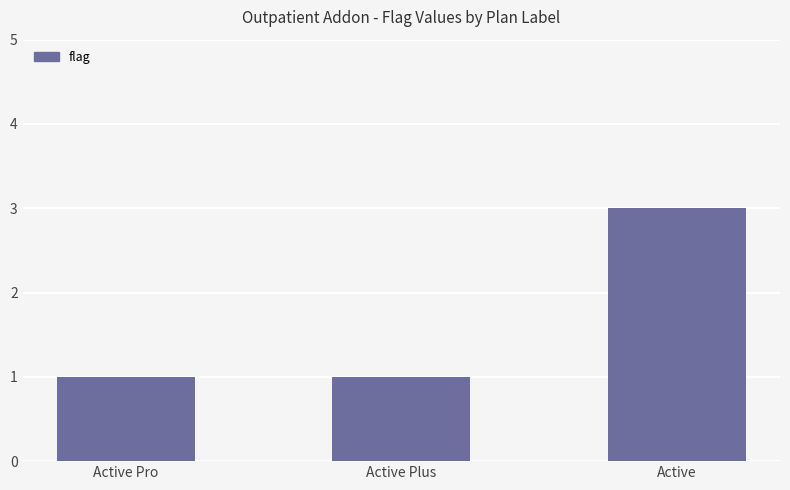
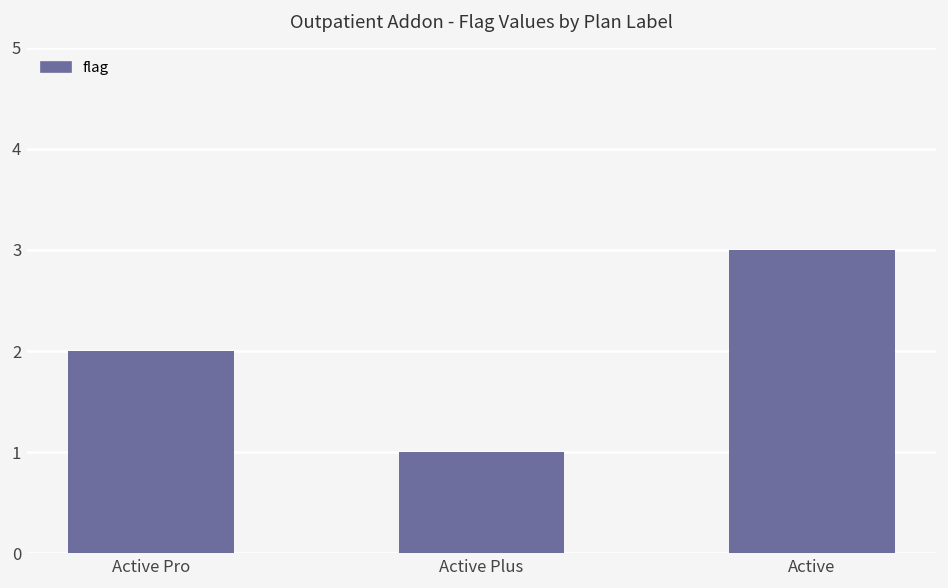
Active Pro: 1 -> 2
